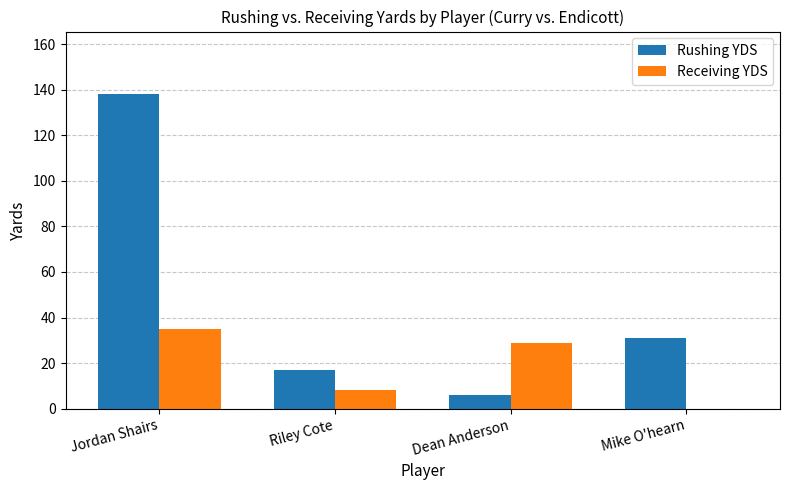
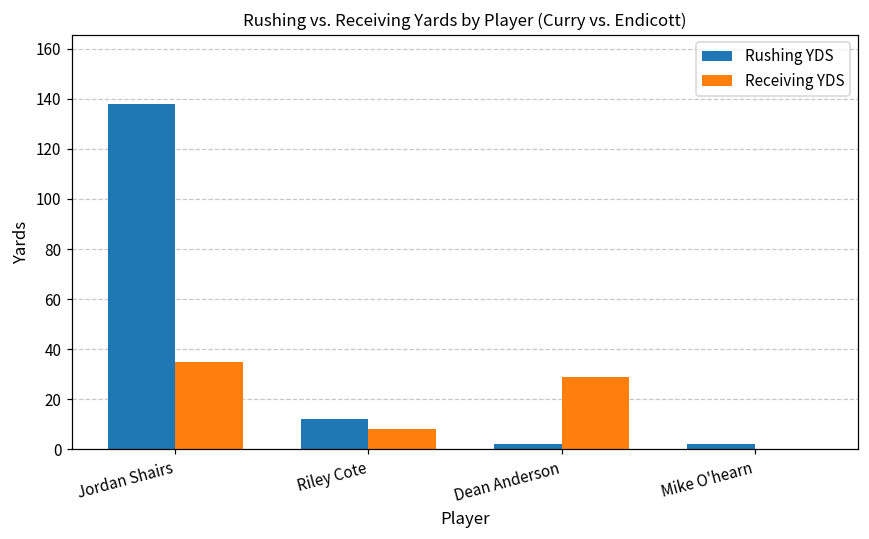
Rushing YDS, Riley Cote: 17 -> 12
Rushing YDS, Dean Anderson: 6 -> 2
Rushing YDS, Mike O'hearn: 31 -> 2
